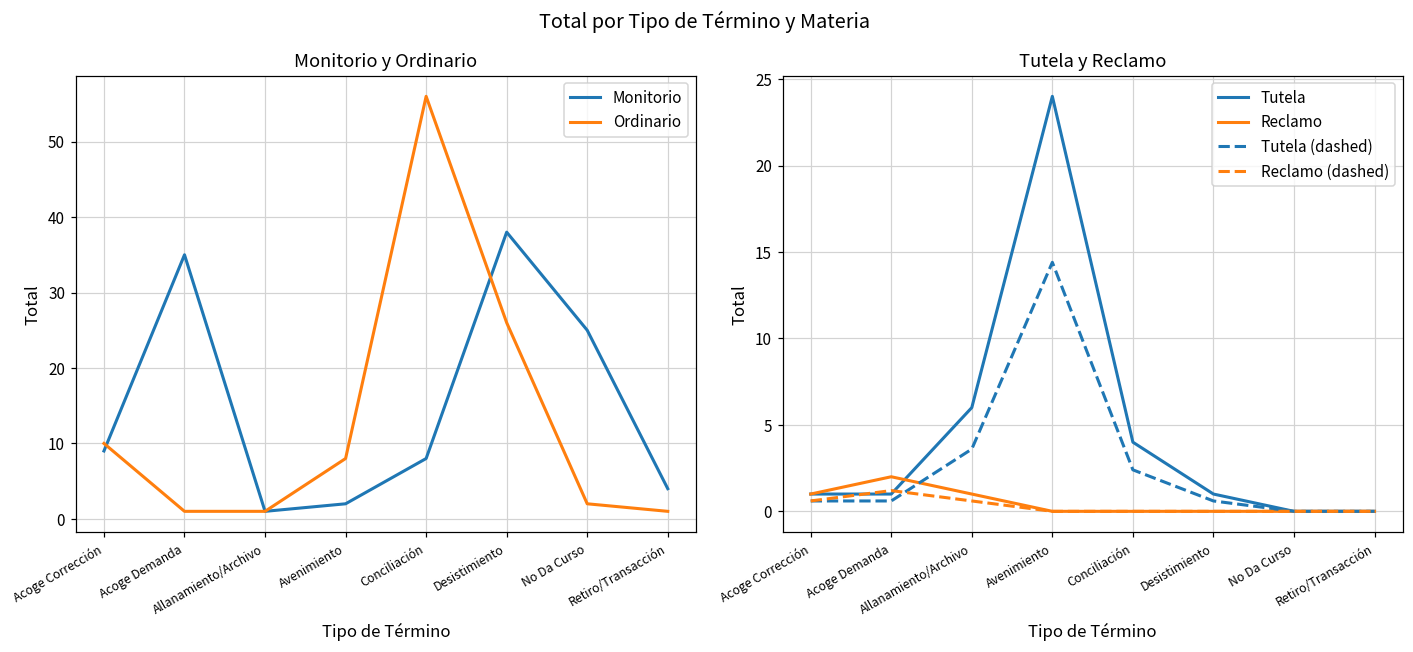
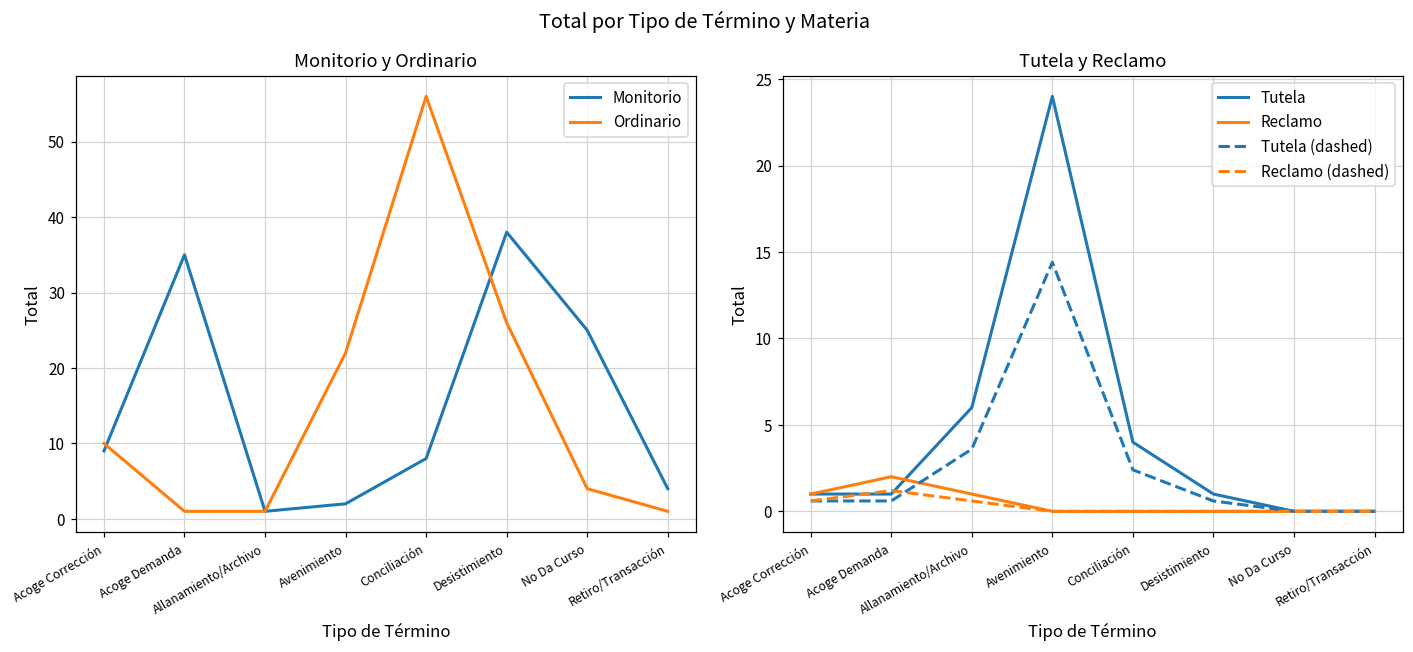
Monitorio y Ordinario, Ordinario, Avenimiento: 8 -> 22
Monitorio y Ordinario, Ordinario, No Da Curso: 2 -> 4
